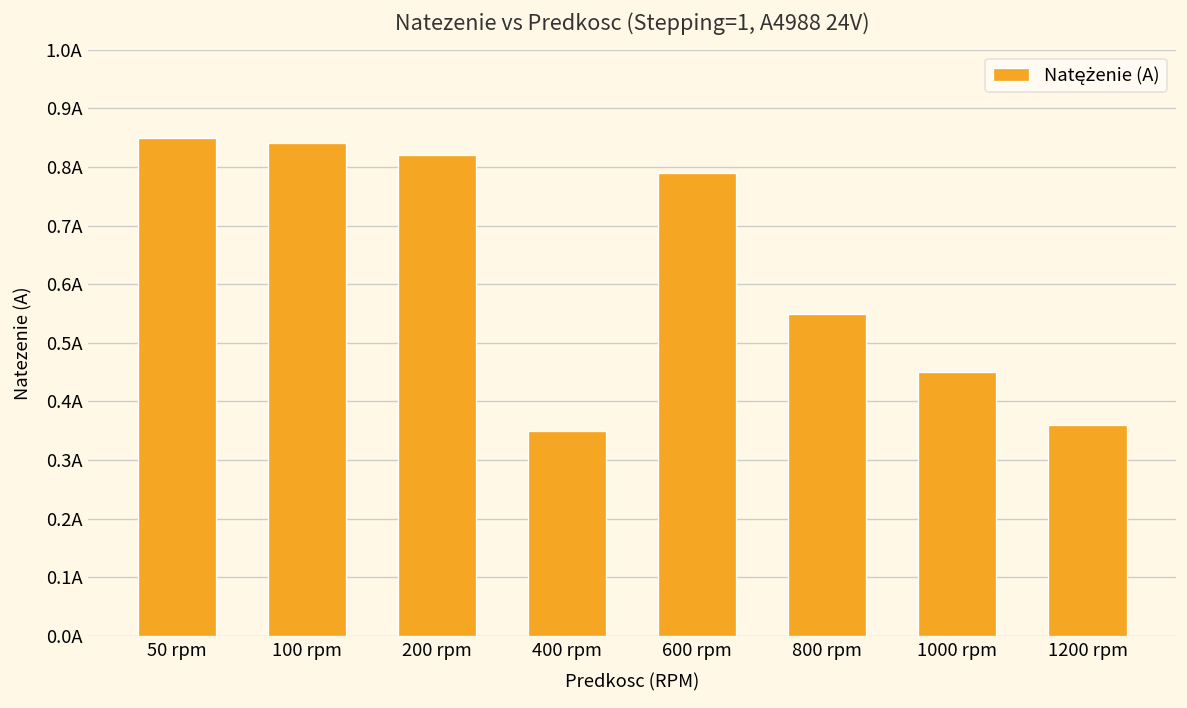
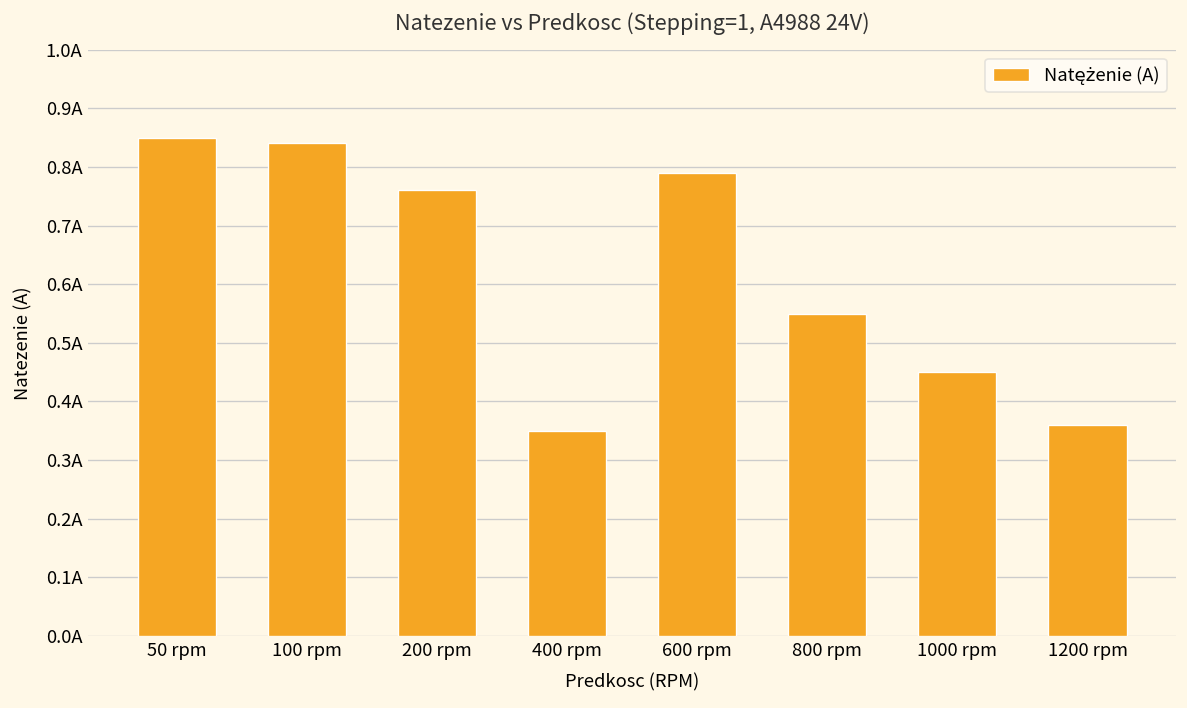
200 rpm: 0.82A -> 0.76A
